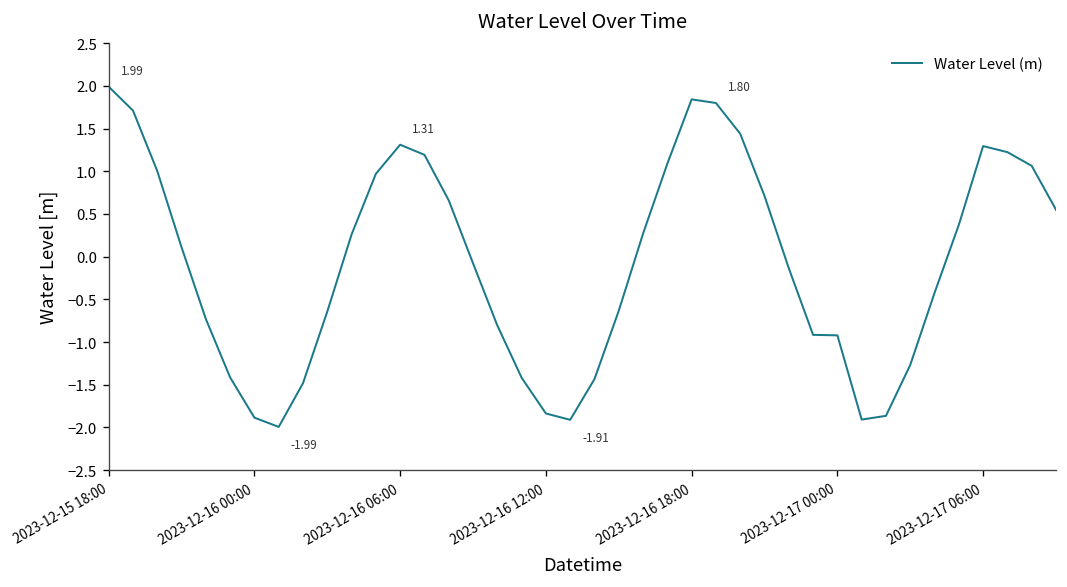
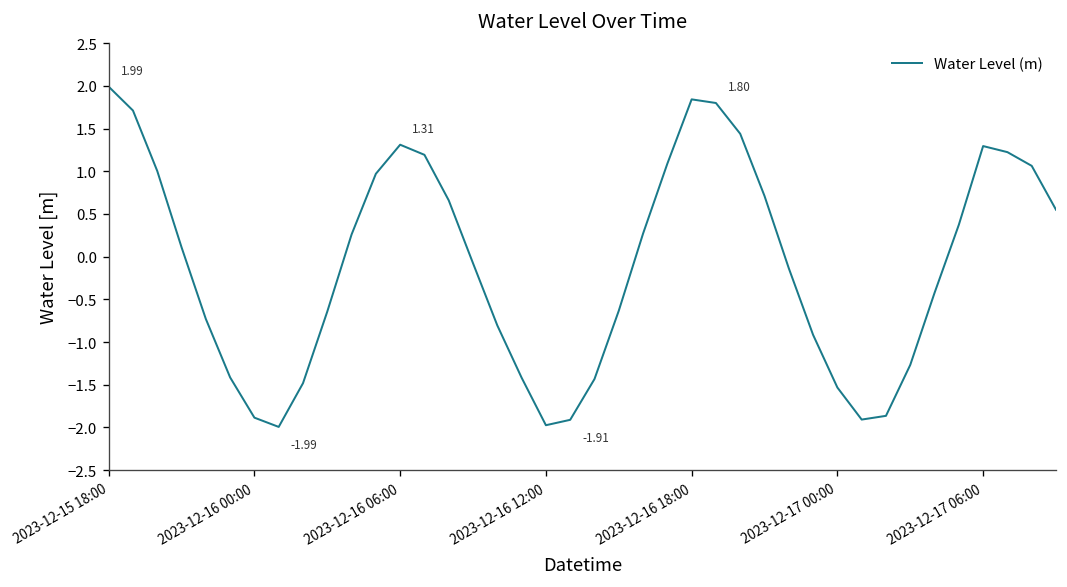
2023-12-16 12:00: -1.8 -> -2.0
2023-12-17 00:00: -0.9 -> -1.5
